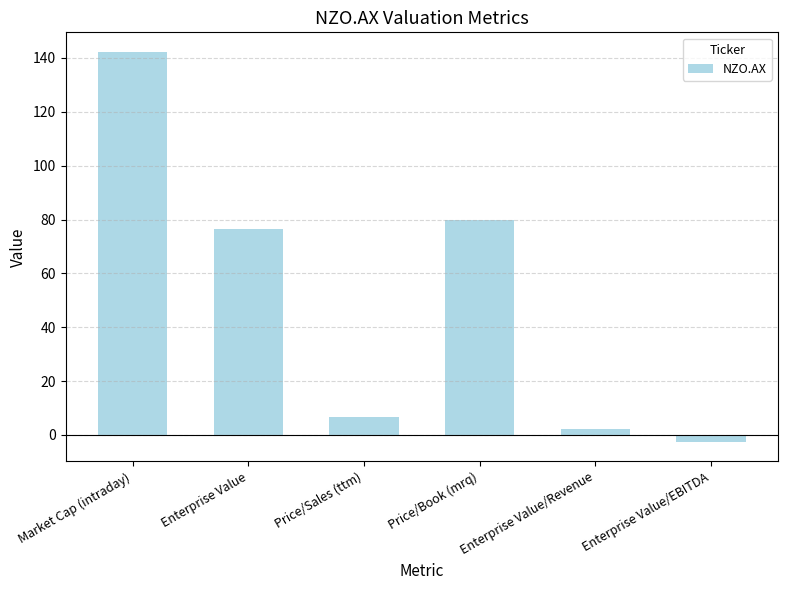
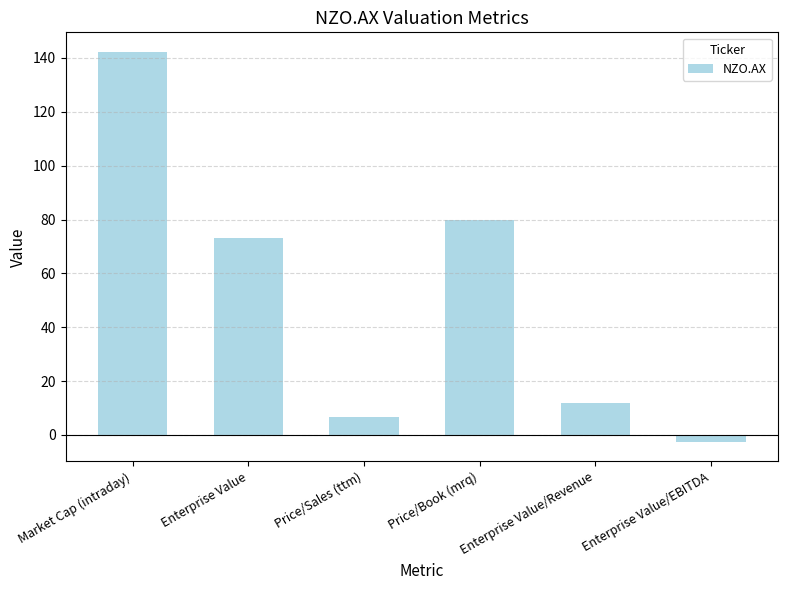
Enterprise Value: 76 -> 73
Enterprise Value/Revenue: 2 -> 12
